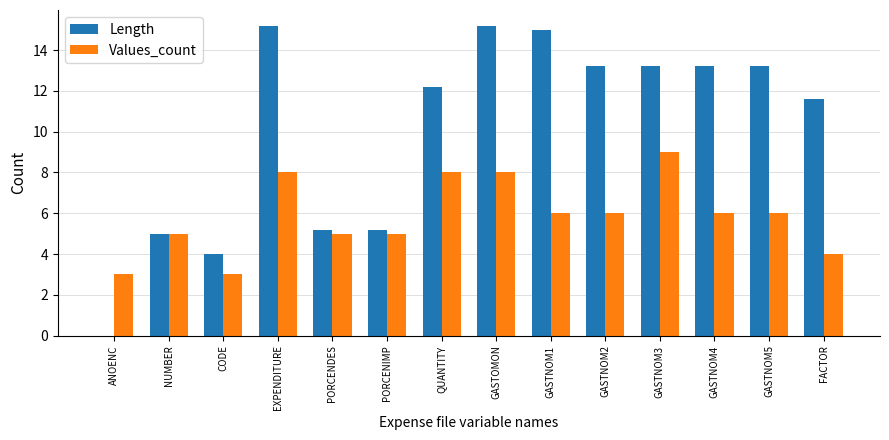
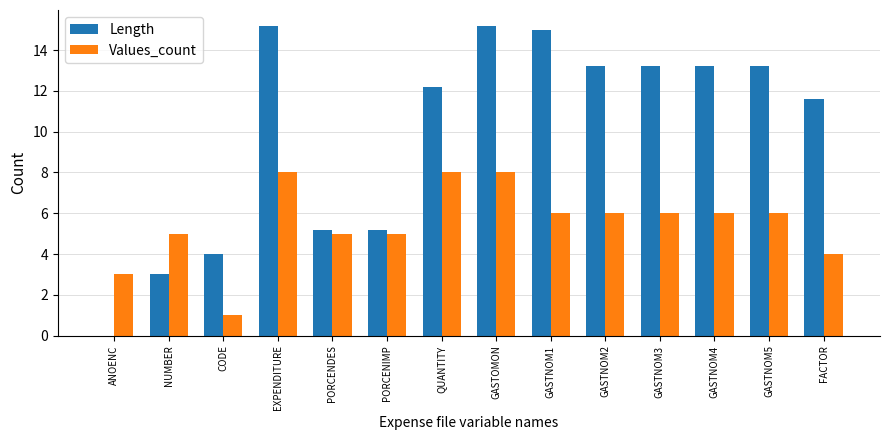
Length, NUMBER: 5 -> 3
Values_count, CODE: 3 -> 1
Values_count, GASTNOM3: 9 -> 6
